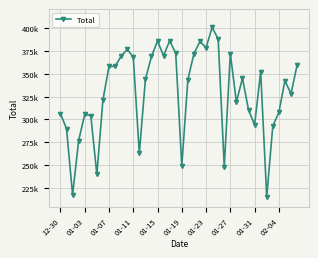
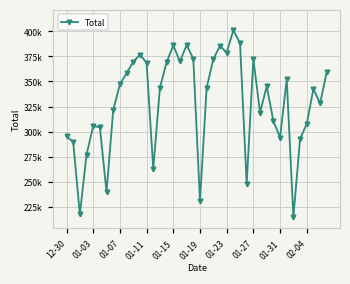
12-30: 310000 -> 300000
01-07: 360000 -> 350000
01-19: 250000 -> 230000
